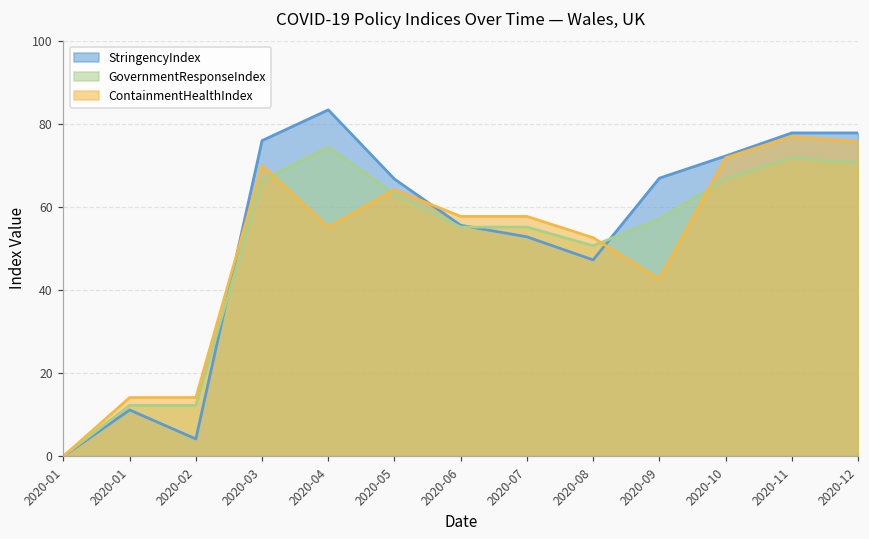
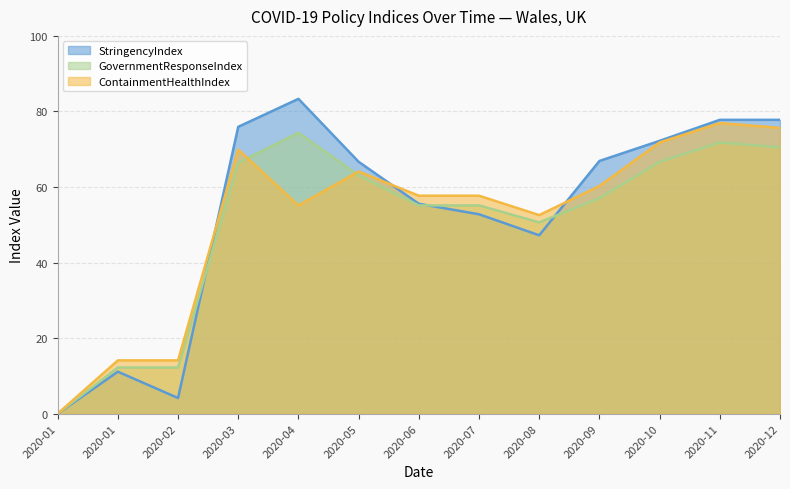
ContainmentHealthIndex, 2020-09: 43 -> 60
